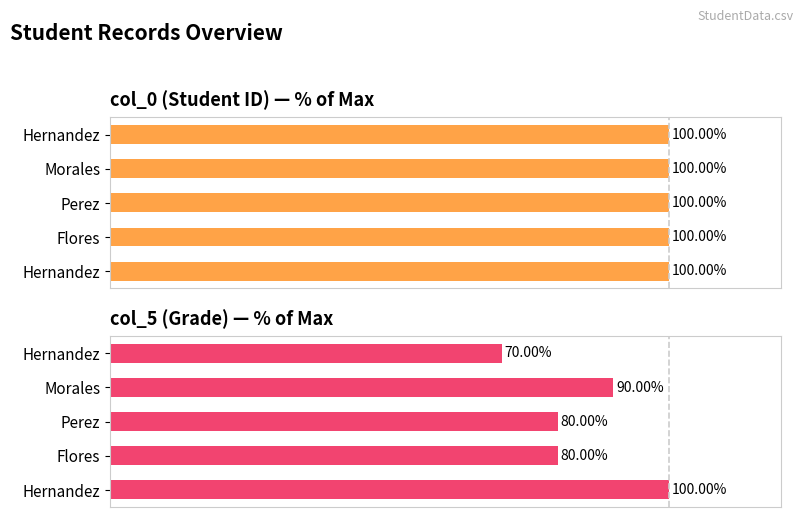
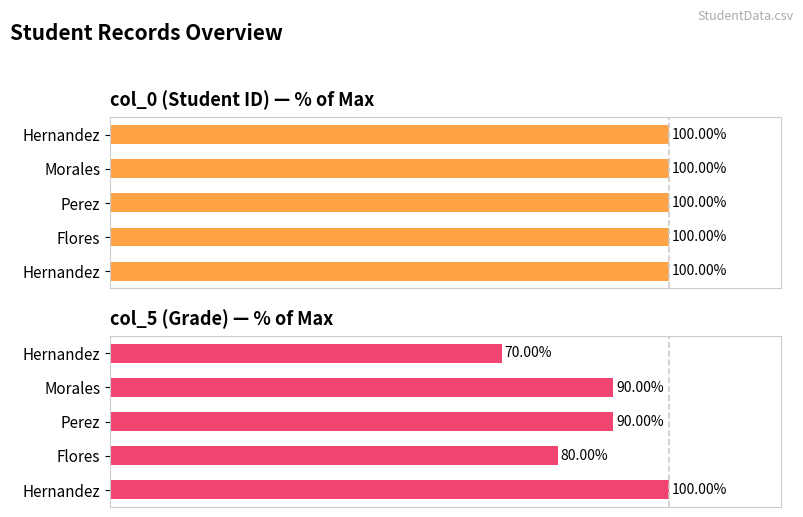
col_5 (Grade) — % of Max, Perez: 80.00% -> 90.00%
